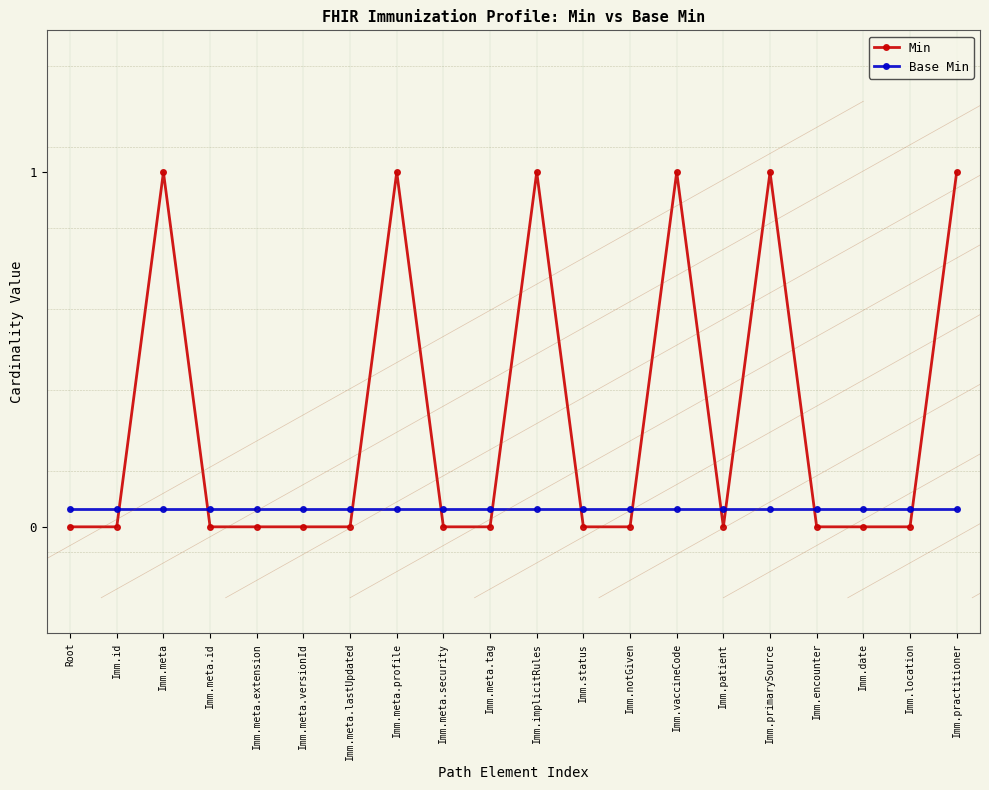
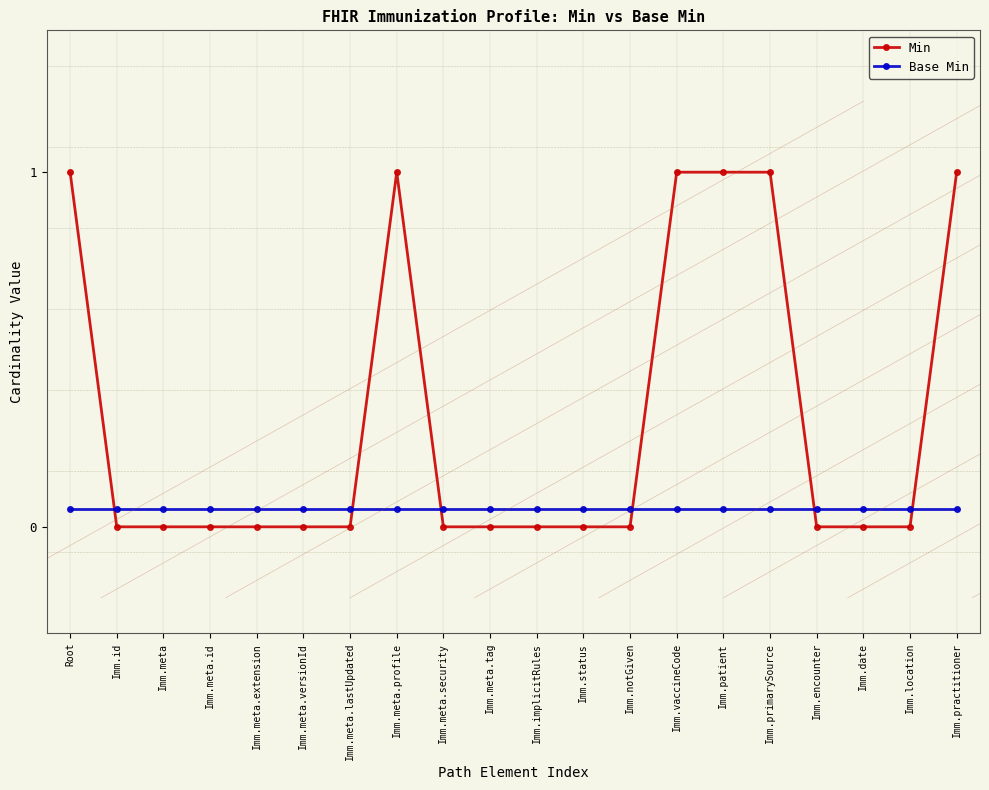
Min, Root: 0 -> 1
Min, Imm.meta: 1 -> 0
Min, Imm.implicitRules: 1 -> 0
Min, Imm.patient: 0 -> 1
